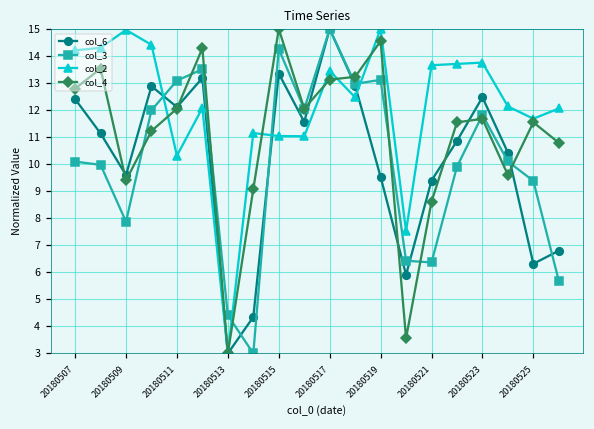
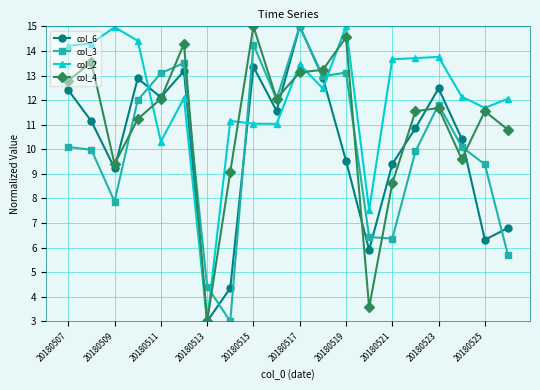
col_6, 20180509: 9.6 -> 9.2
